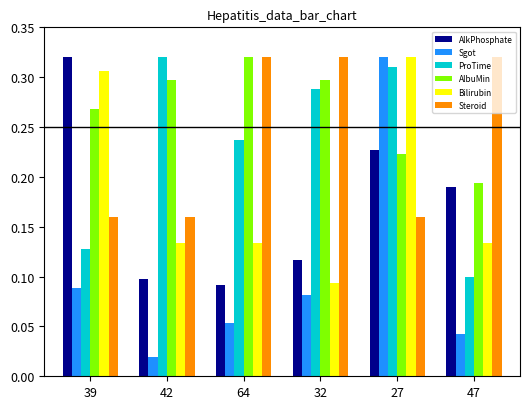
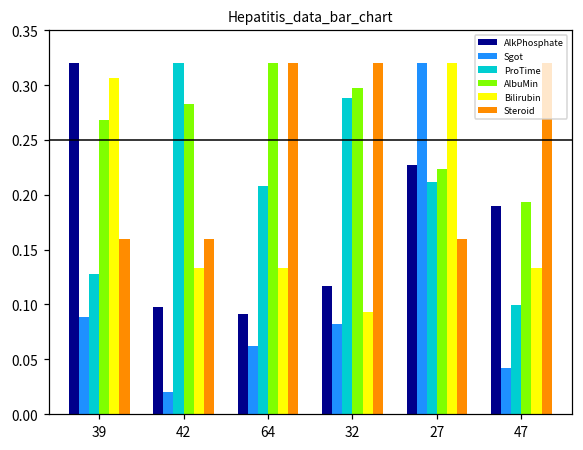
AlbuMin, 42: 0.30 -> 0.28
Sgot, 64: 0.05 -> 0.06
ProTime, 64: 0.24 -> 0.21
ProTime, 27: 0.31 -> 0.21
